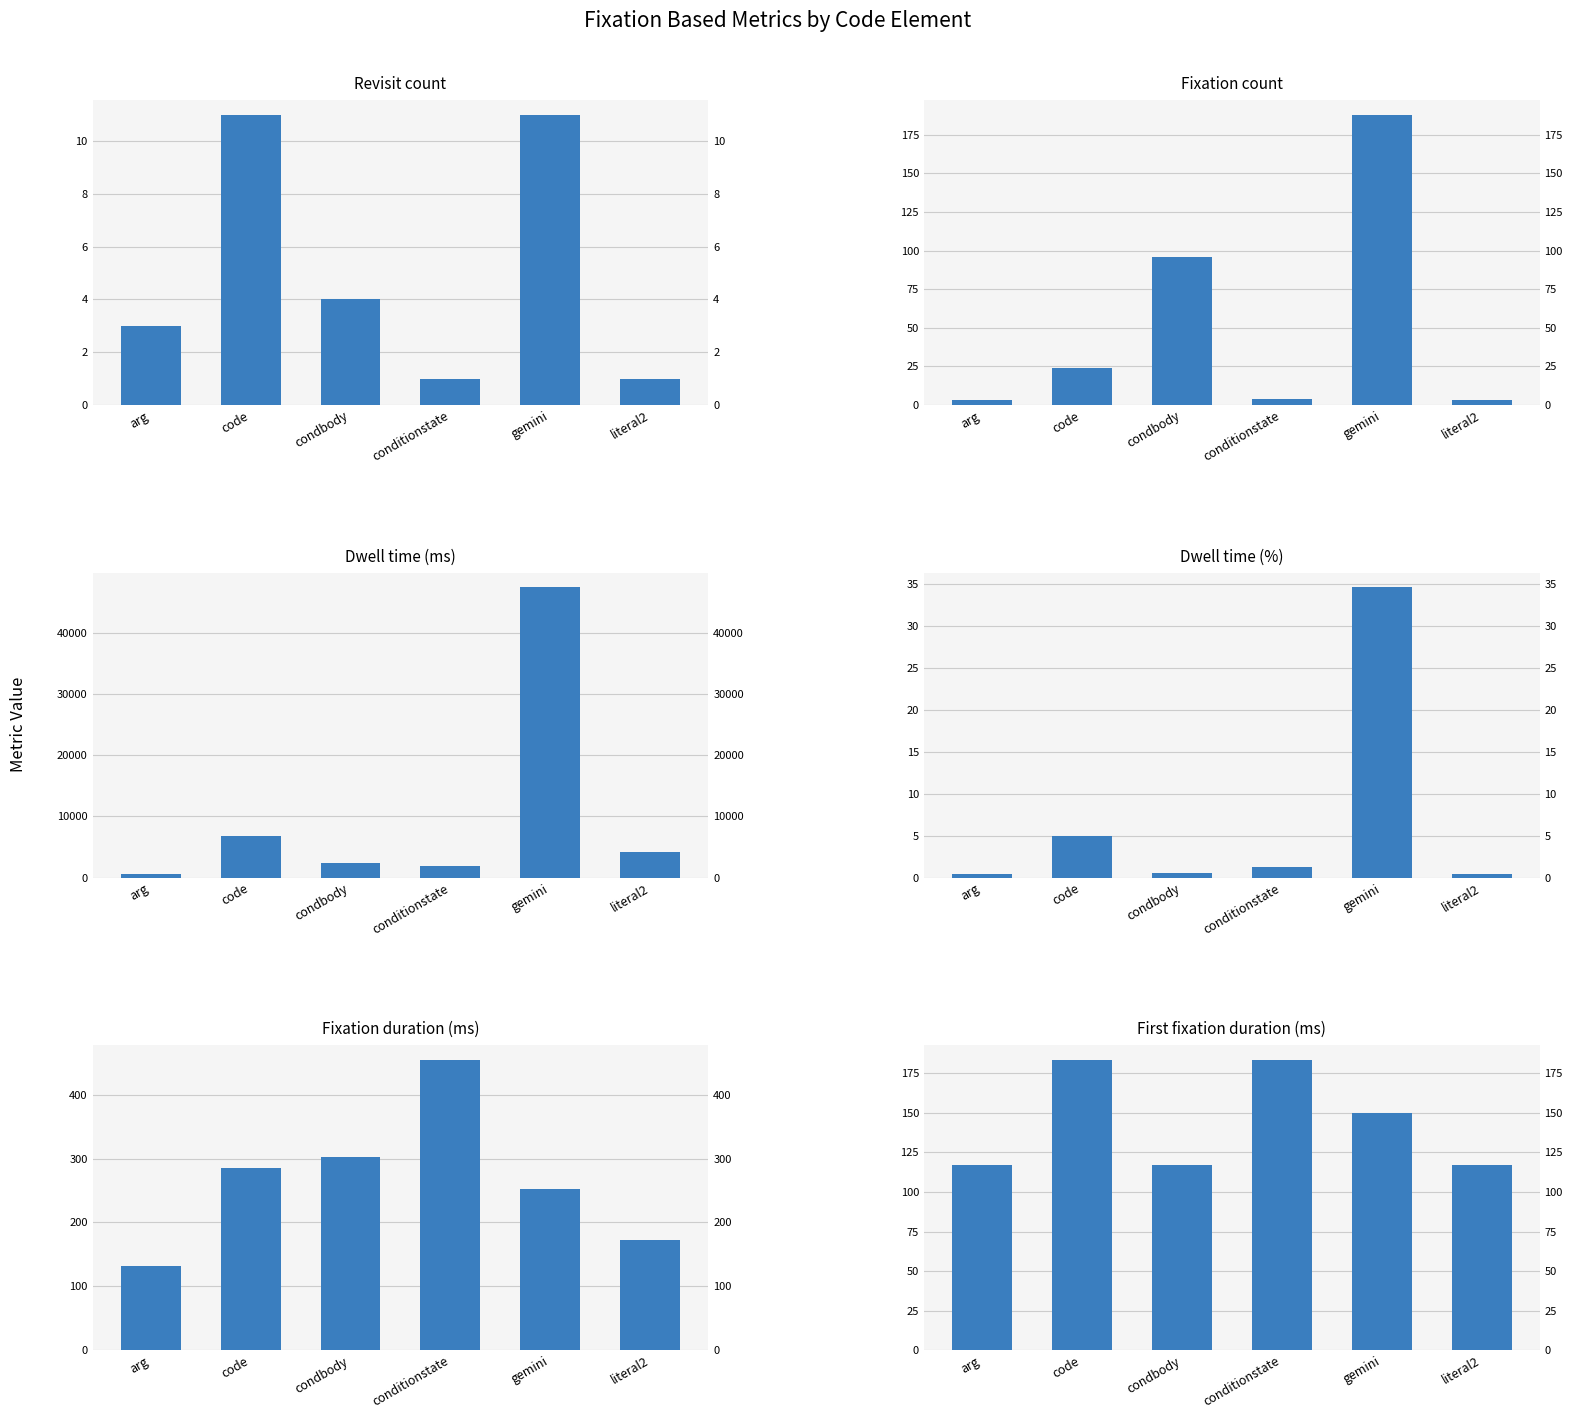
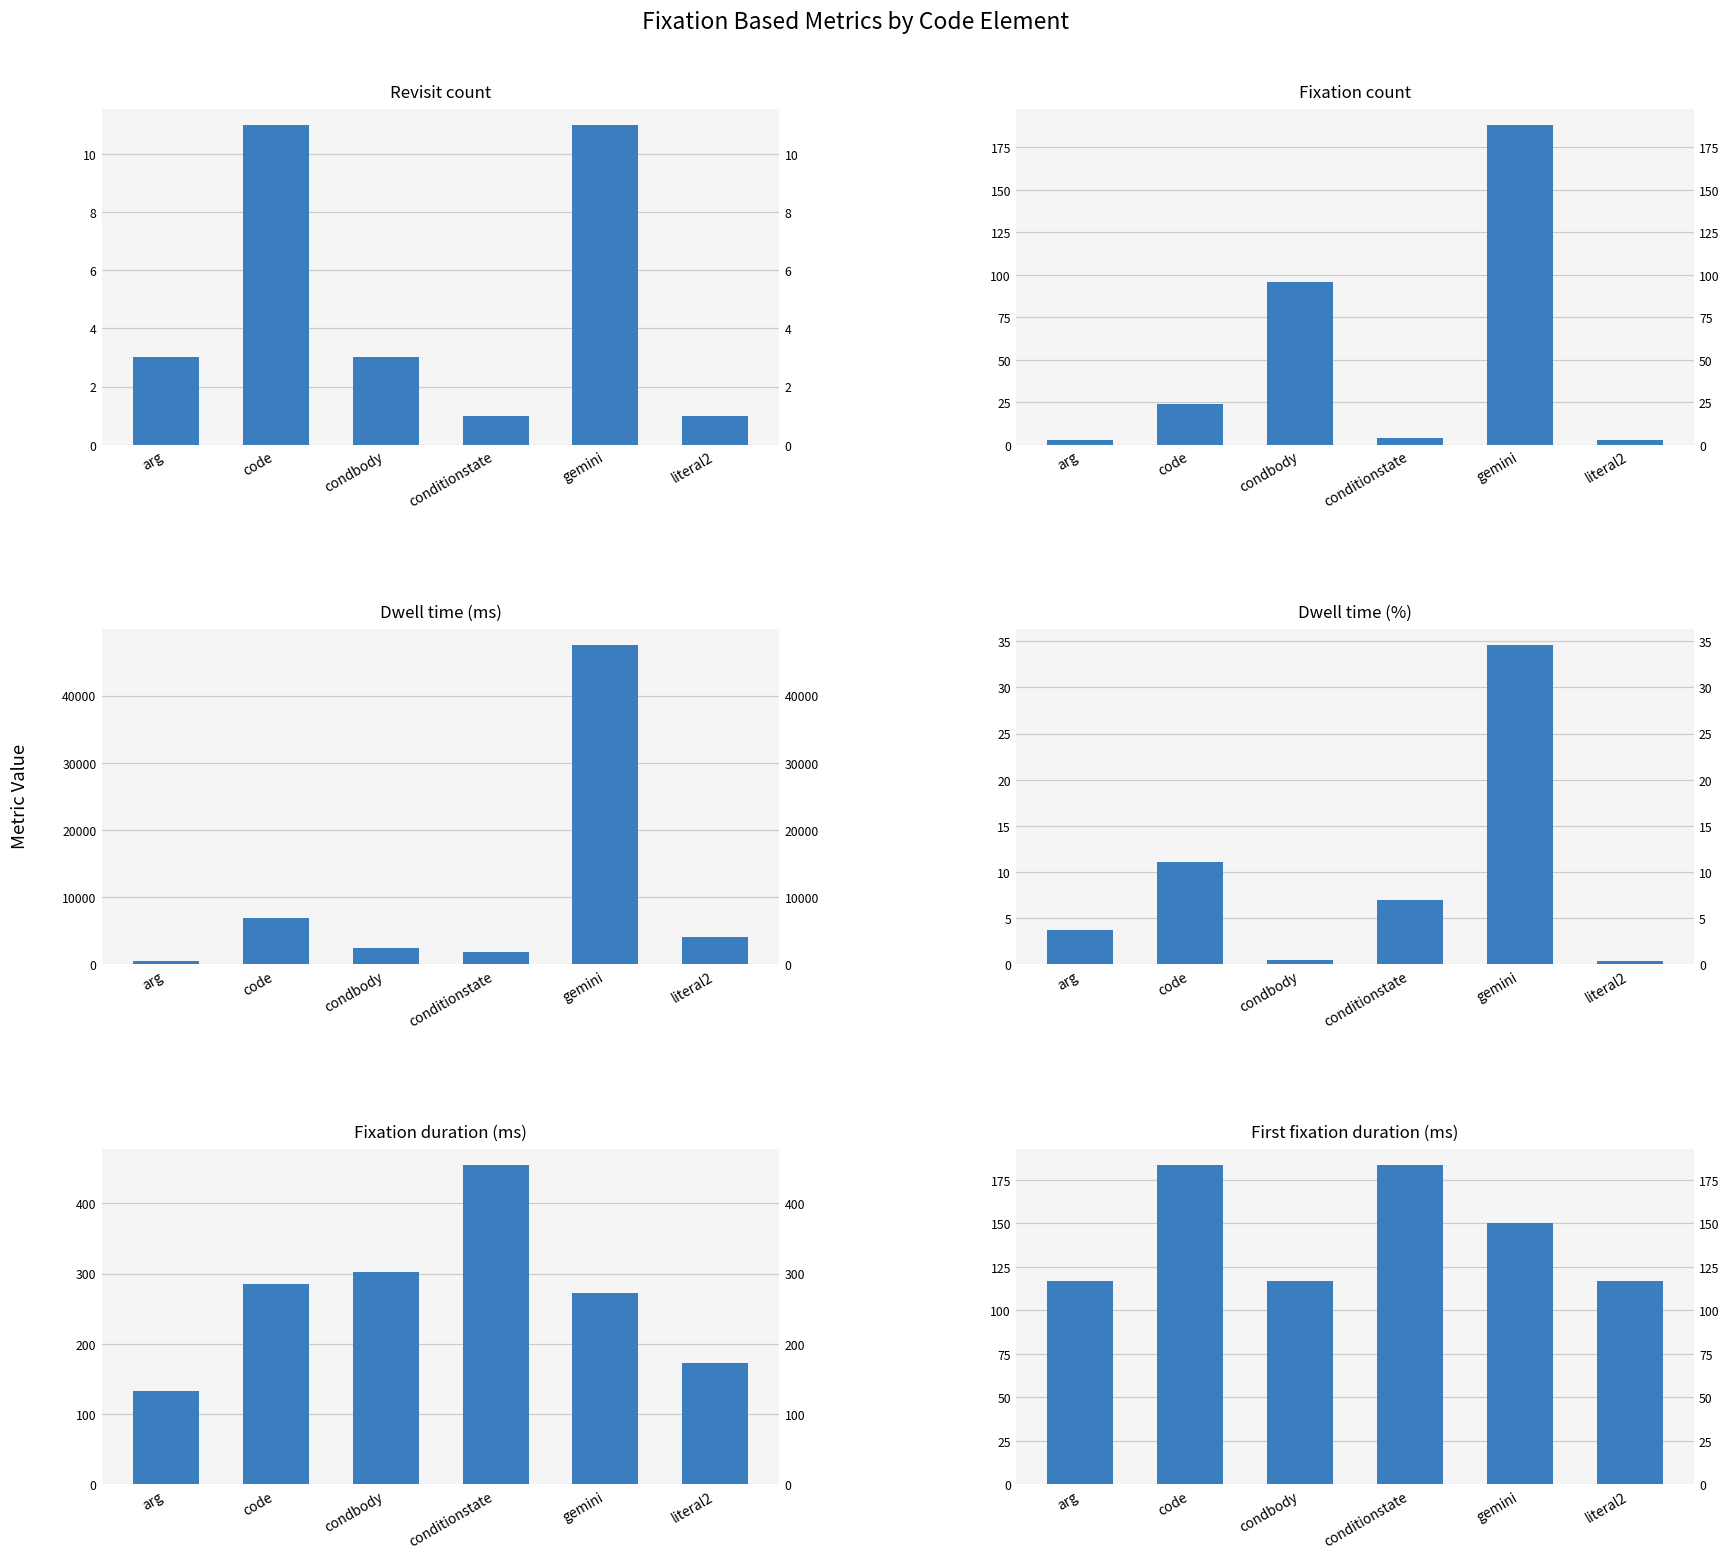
Revisit count, condbody: 4 -> 3
Dwell time (%), arg: 0 -> 4
Dwell time (%), code: 5 -> 11
Dwell time (%), conditionstate: 1 -> 7
Fixation duration (ms), gemini: 250 -> 270
